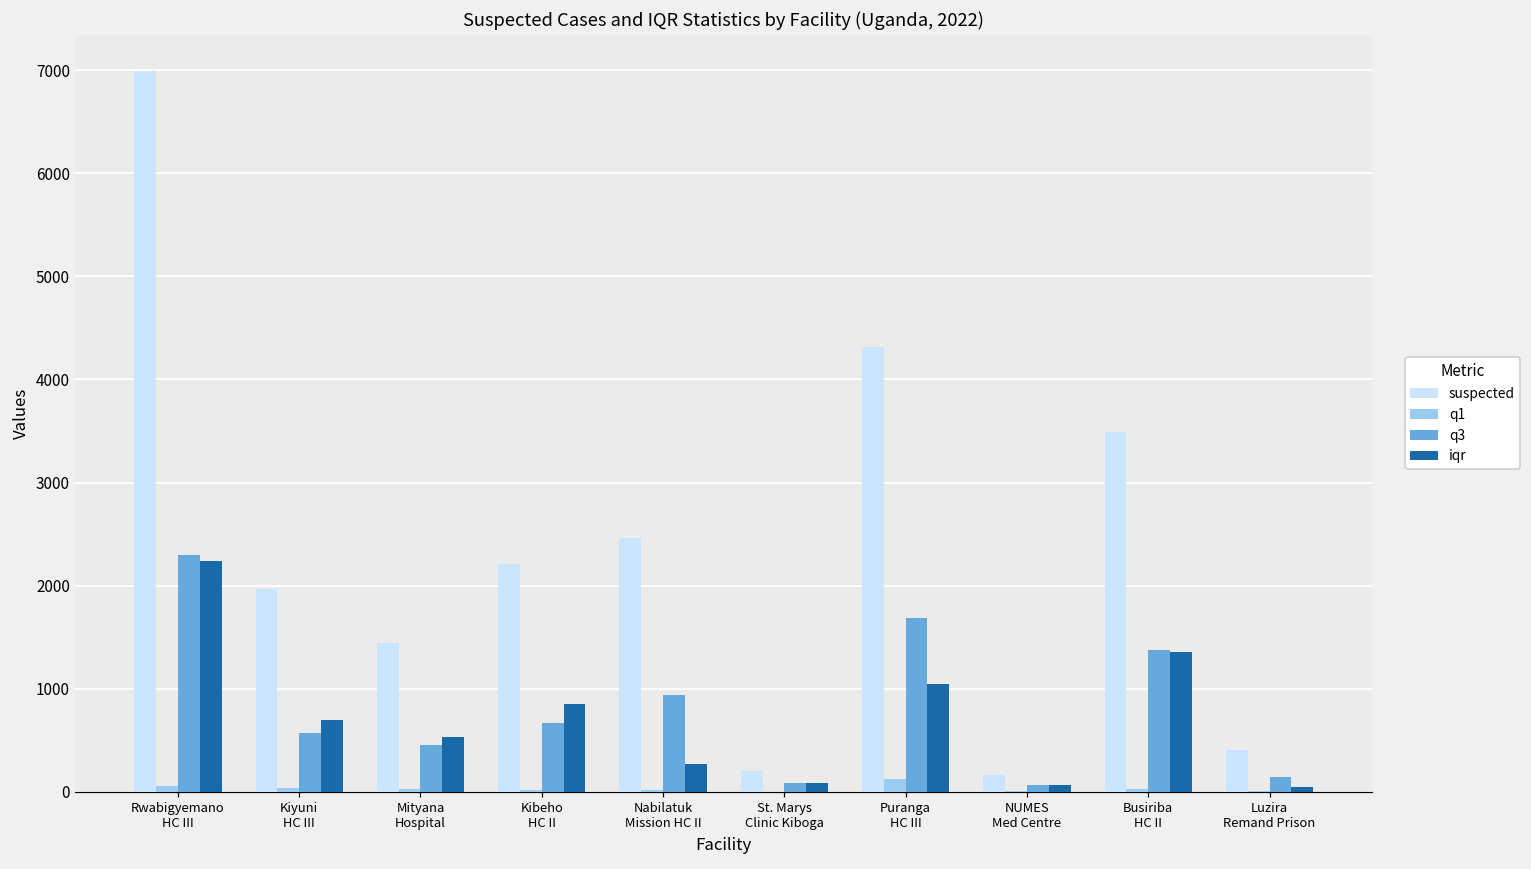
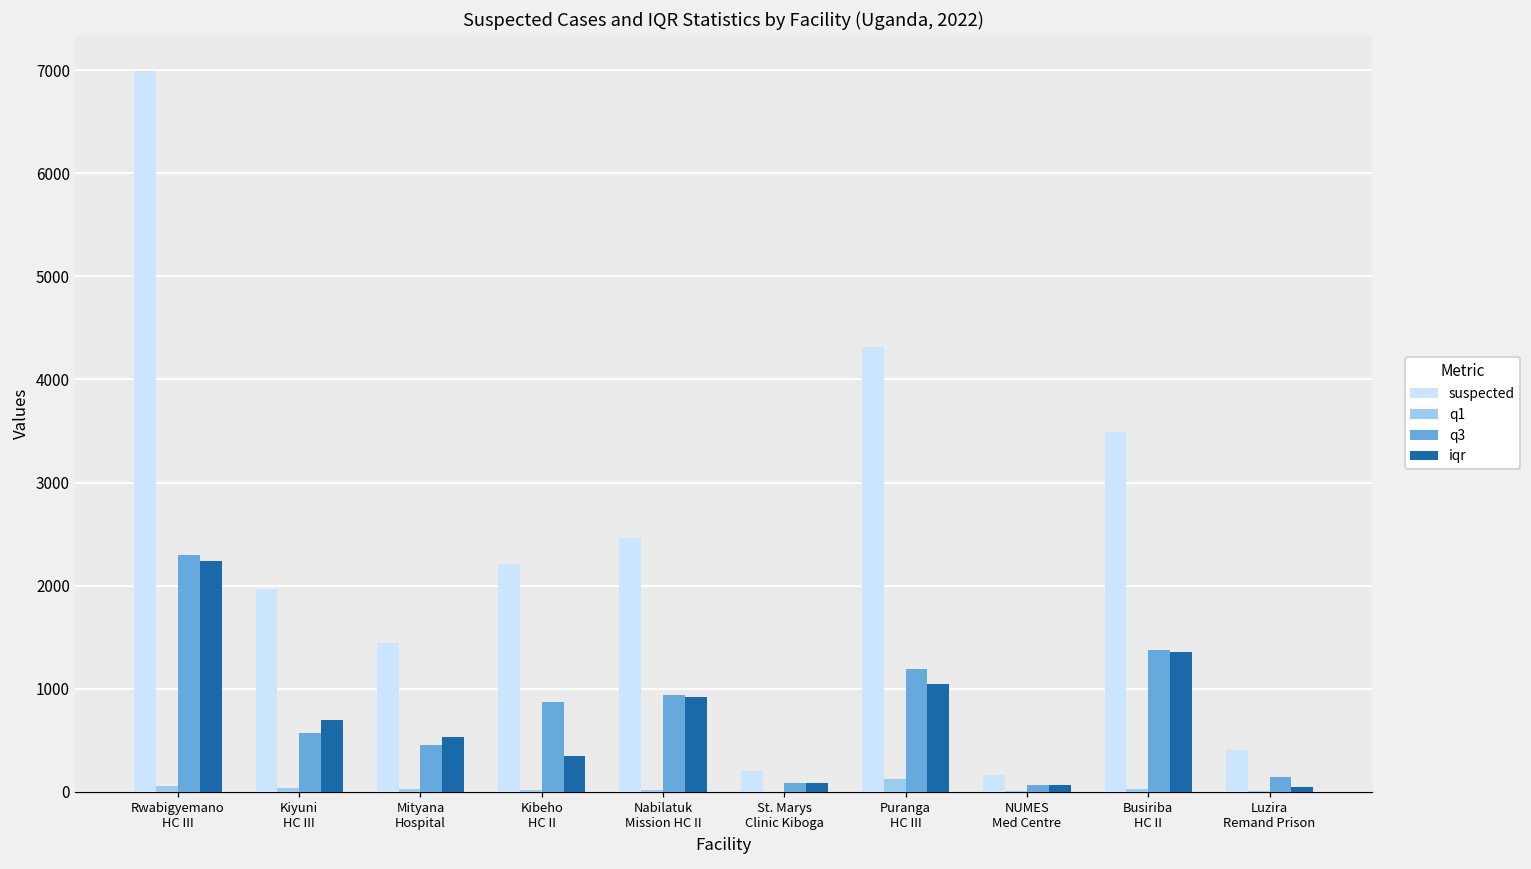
q3, Kibeho HC II: 700 -> 900
iqr, Kibeho HC II: 900 -> 300
iqr, Nabilatuk Mission HC II: 300 -> 900
q3, Puranga HC III: 1700 -> 1200
